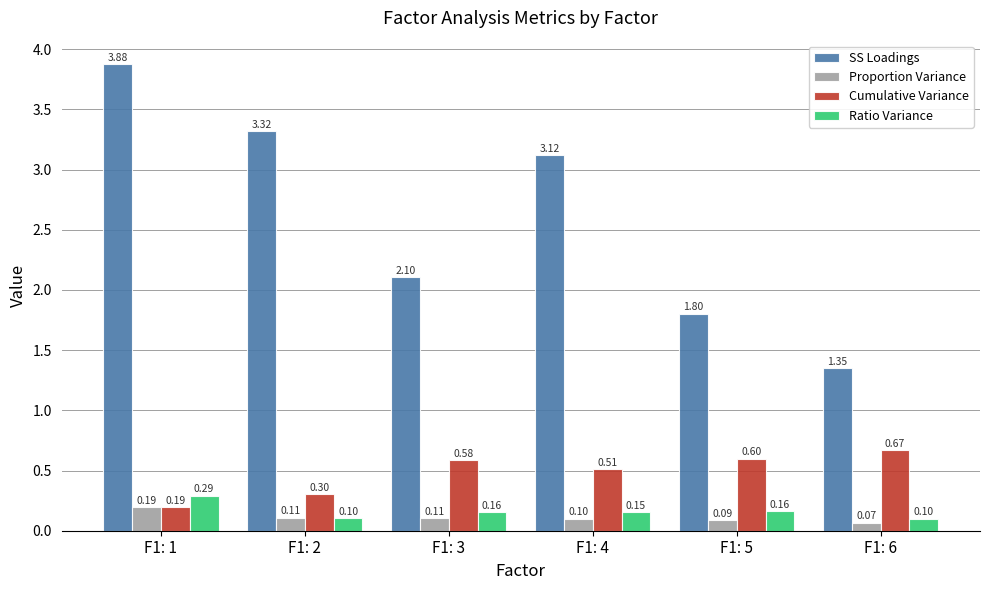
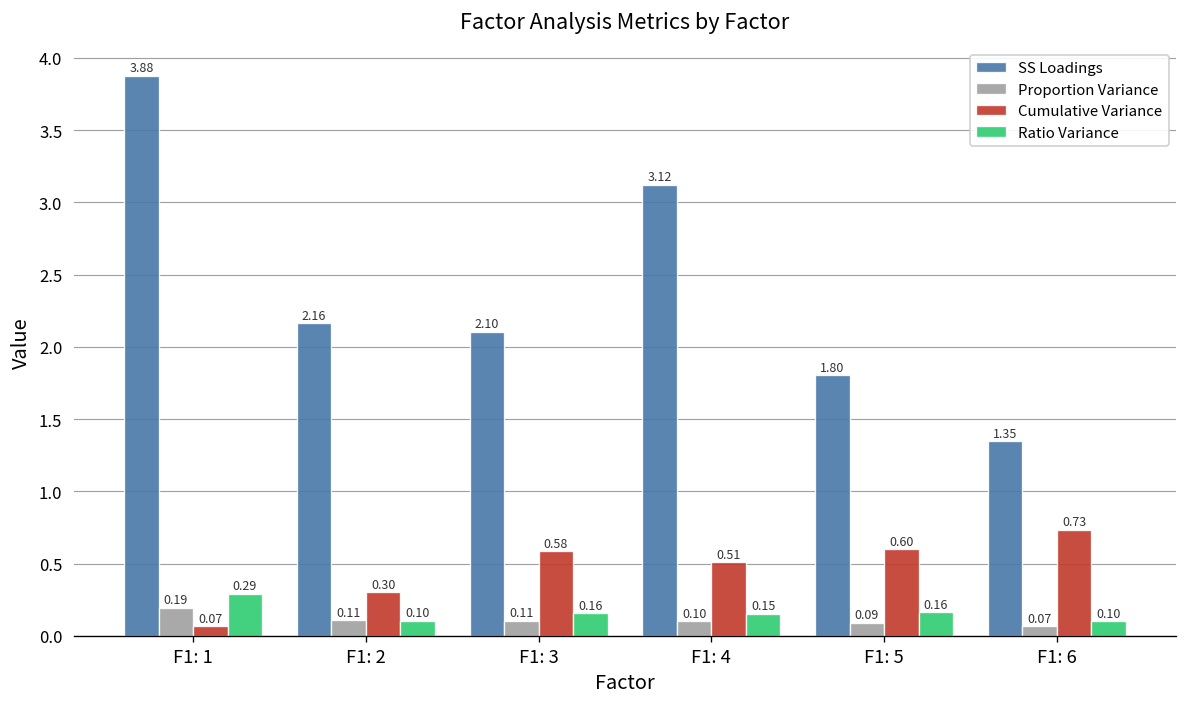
Cumulative Variance, F1: 1: 0.19 -> 0.07
SS Loadings, F1: 2: 3.32 -> 2.16
Cumulative Variance, F1: 6: 0.67 -> 0.73
